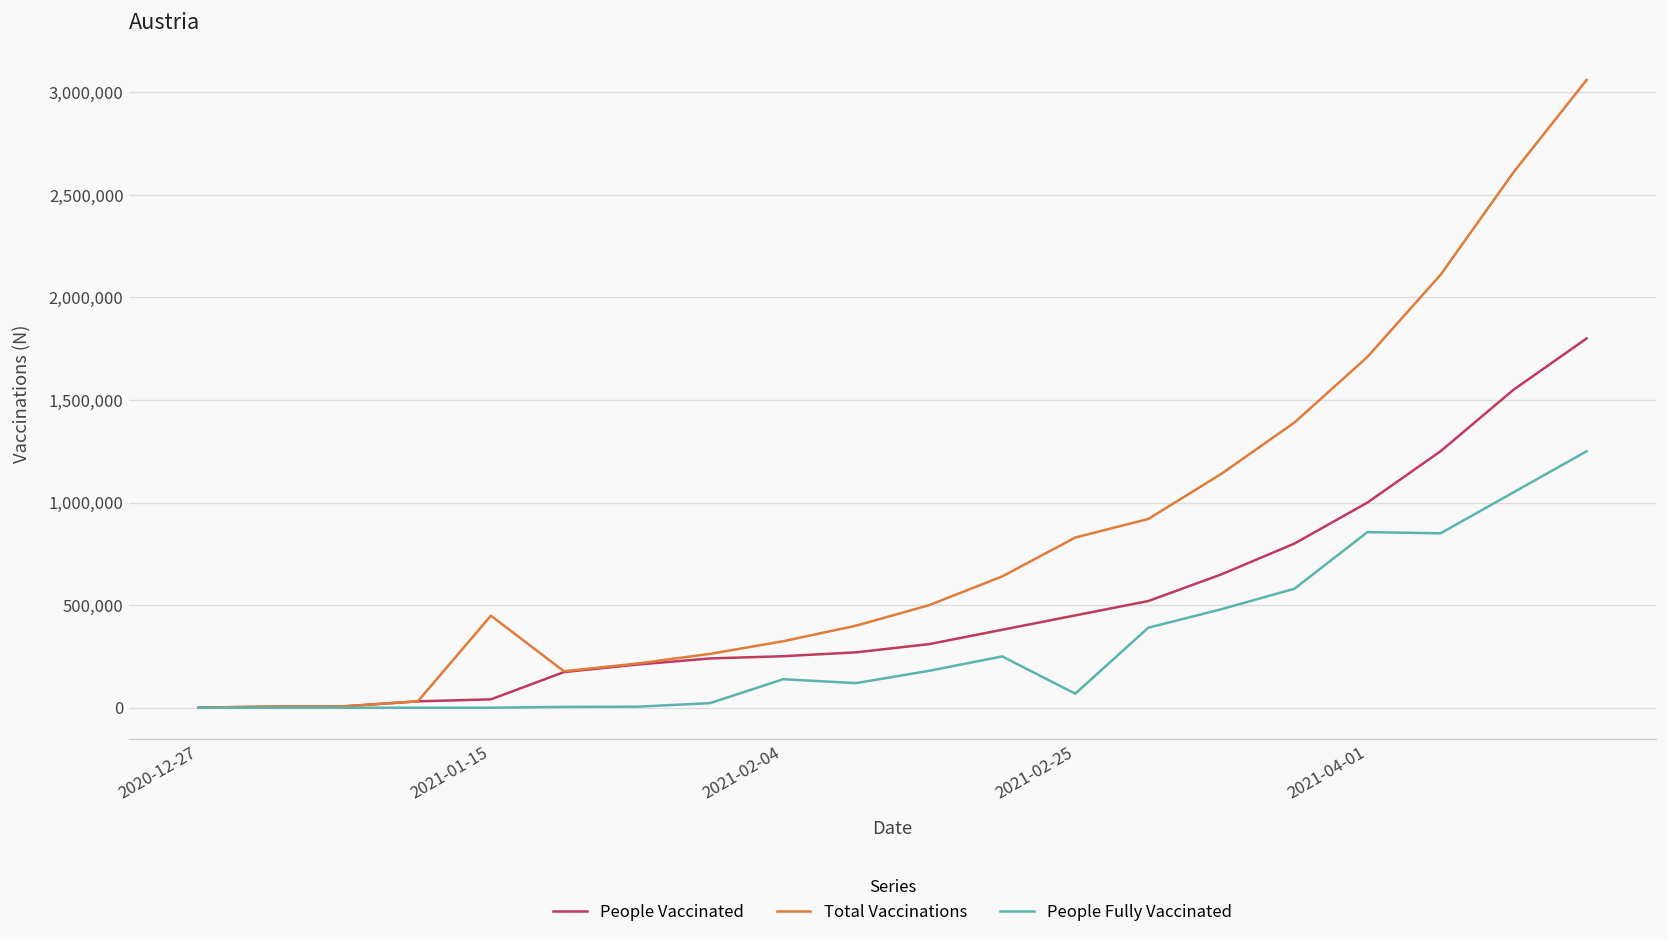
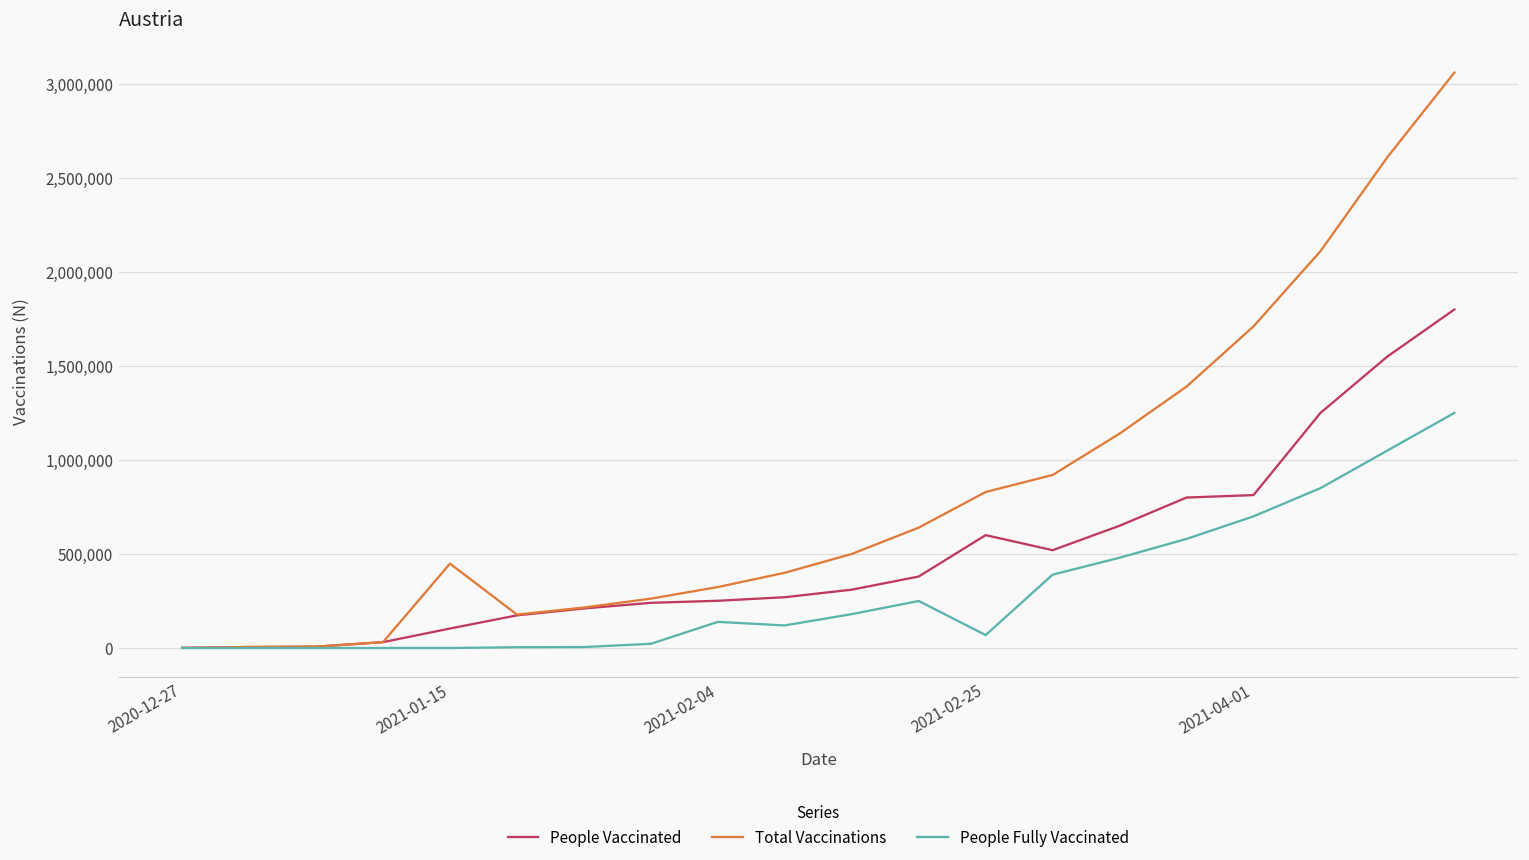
People Vaccinated, 2021-01-15: 40,000 -> 100,000
People Vaccinated, 2021-02-25: 450,000 -> 600,000
People Vaccinated, 2021-04-01: 1,000,000 -> 810,000
People Fully Vaccinated, 2021-04-01: 860,000 -> 700,000
